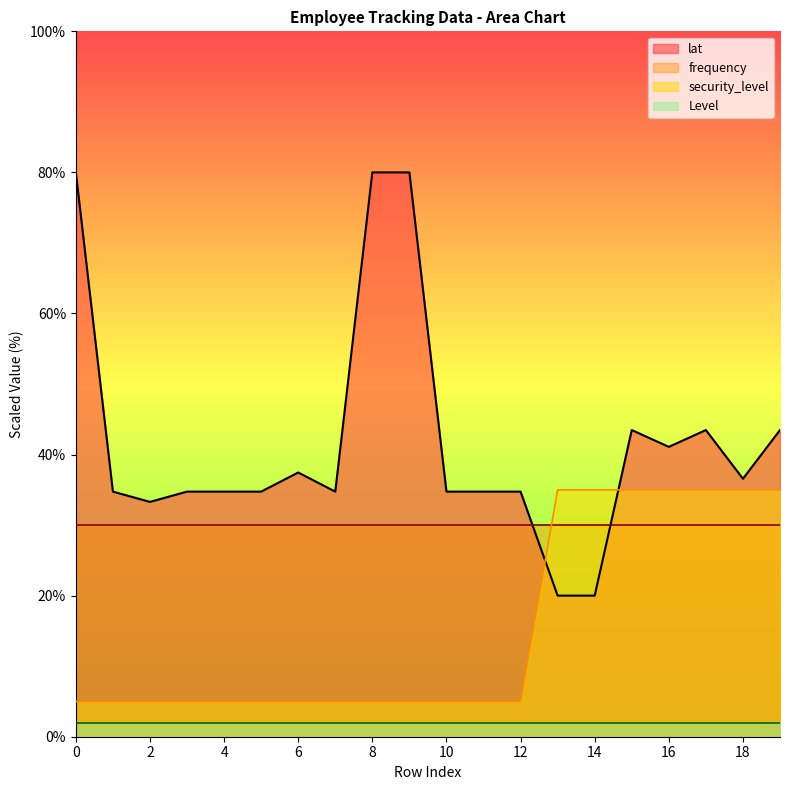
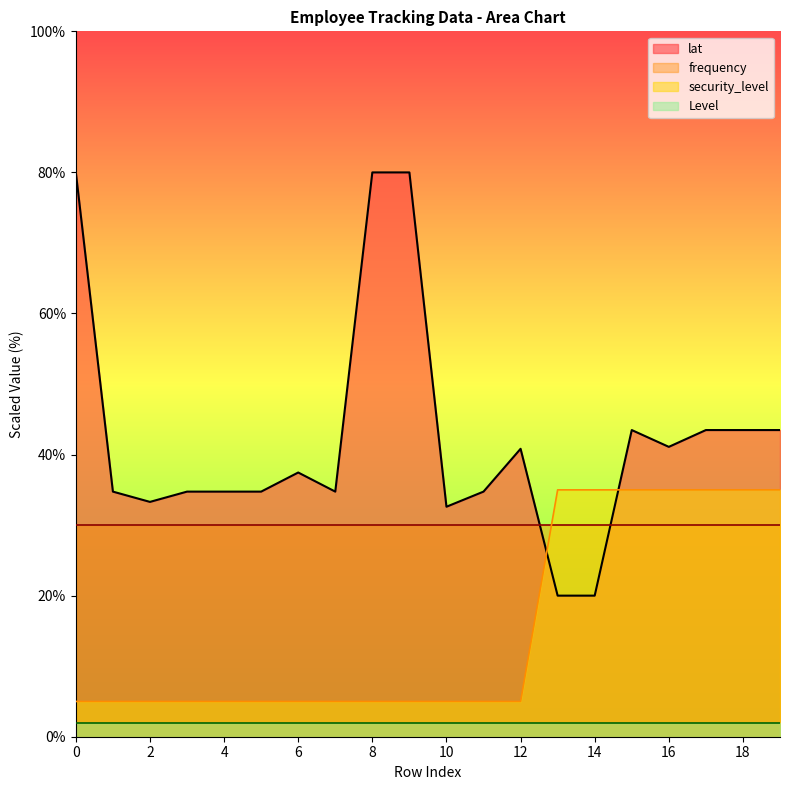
lat, 10: 35% -> 33%
lat, 12: 35% -> 41%
lat, 18: 37% -> 43%
